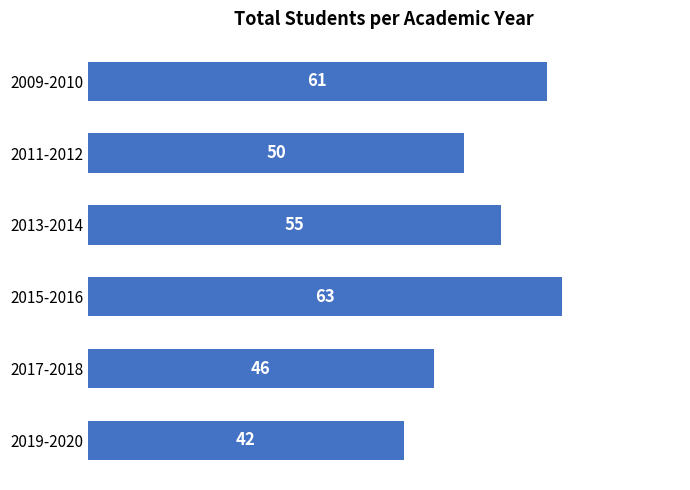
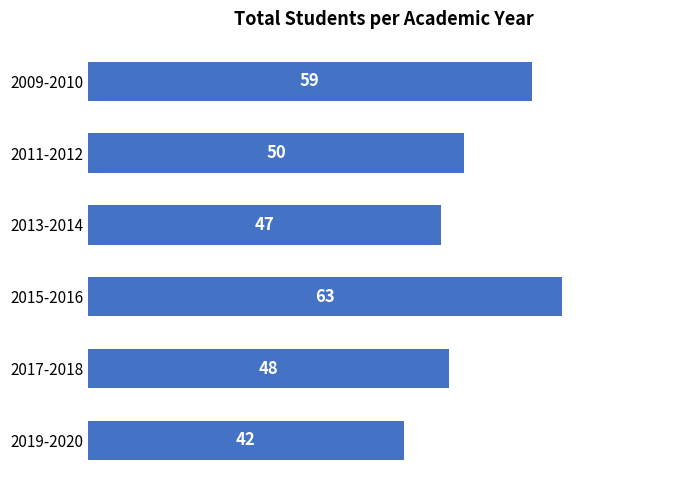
2009-2010: 61 -> 59
2013-2014: 55 -> 47
2017-2018: 46 -> 48
